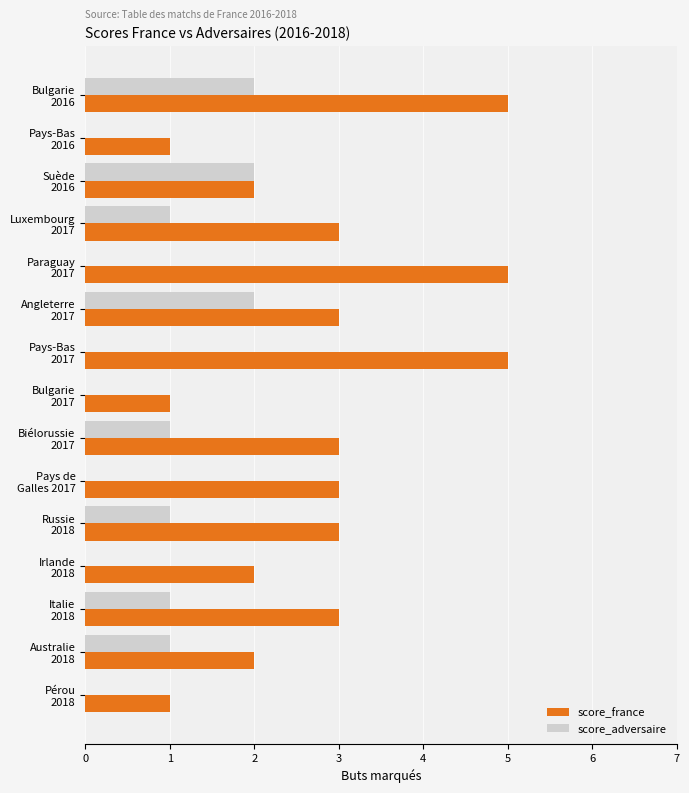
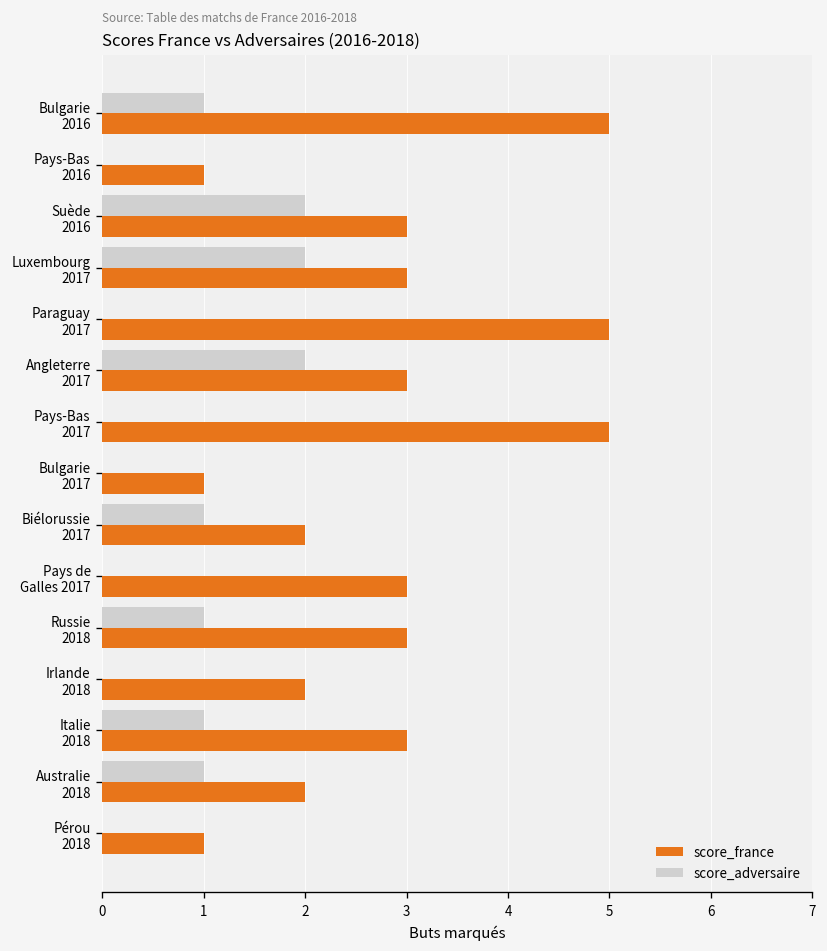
score_adversaire, Bulgarie 2016: 2 -> 1
score_france, Suède 2016: 2 -> 3
score_adversaire, Luxembourg 2017: 1 -> 2
score_france, Biélorussie 2017: 3 -> 2
